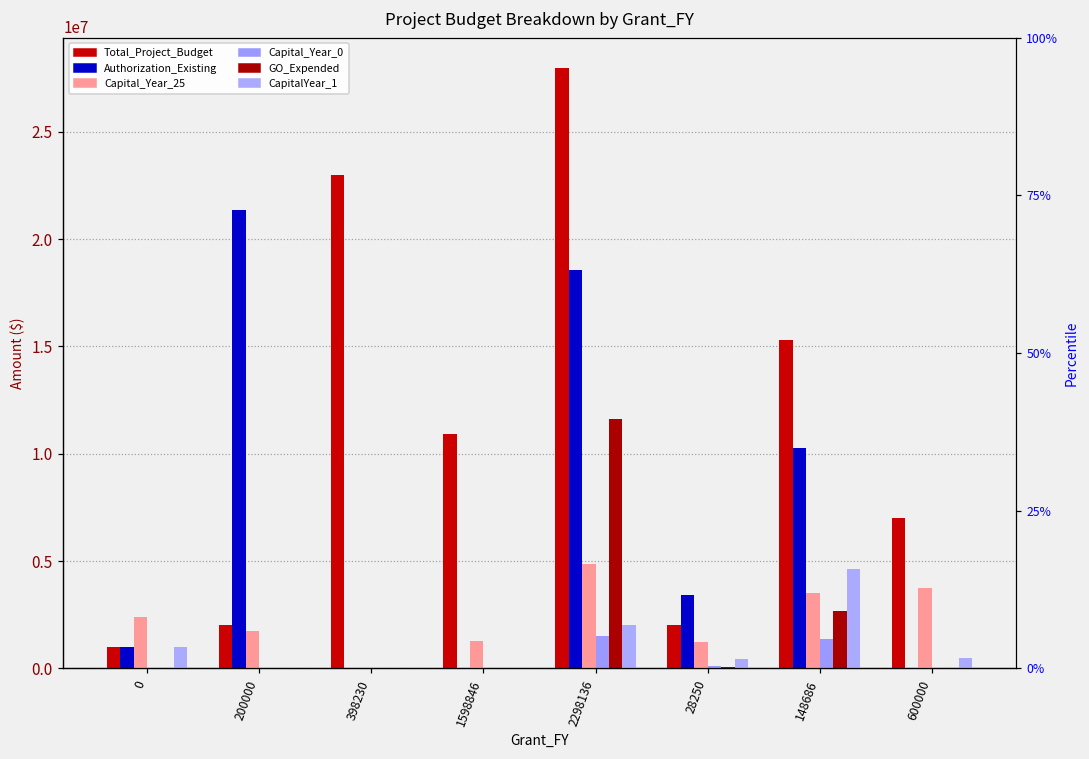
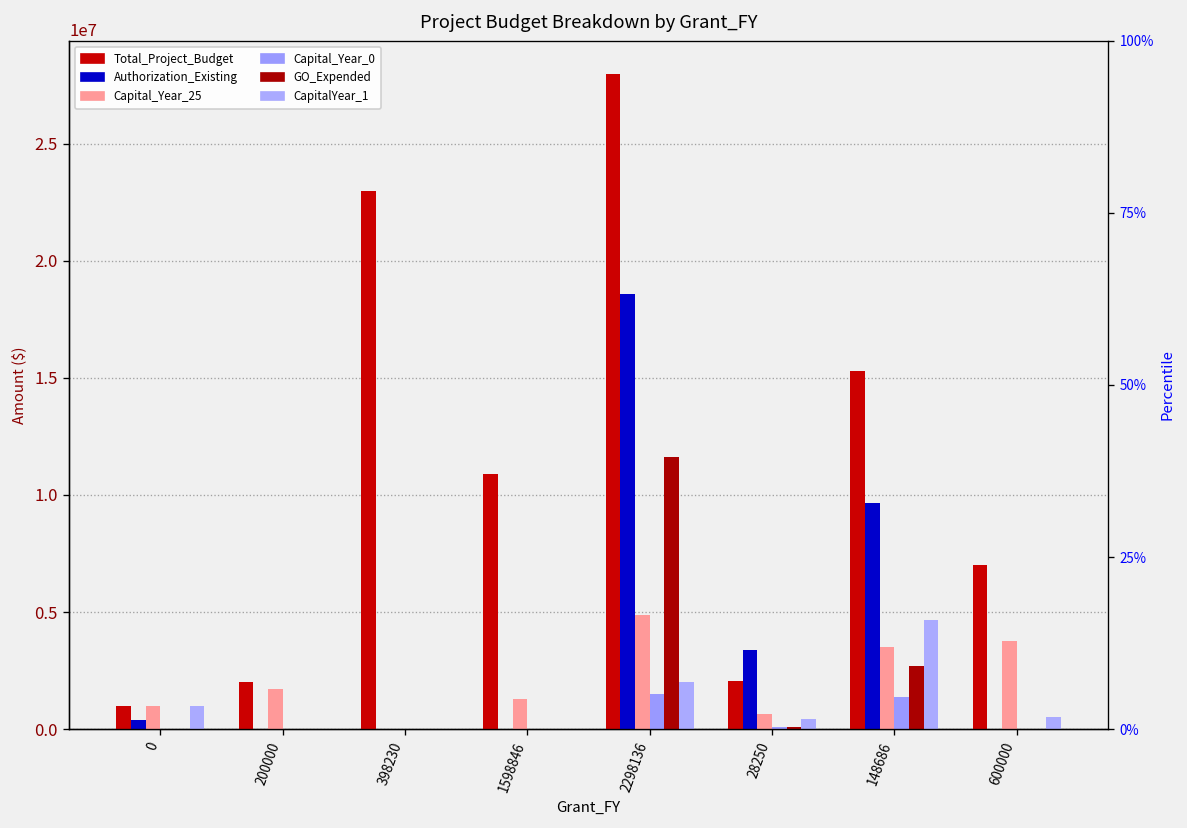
Authorization_Existing, 0: 1000000 -> 400000
Capital_Year_25, 0: 2400000 -> 1000000
Authorization_Existing, 200000: 21400000 -> 0
Capital_Year_25, 28250: 1200000 -> 600000
Authorization_Existing, 148686: 10300000 -> 9700000
